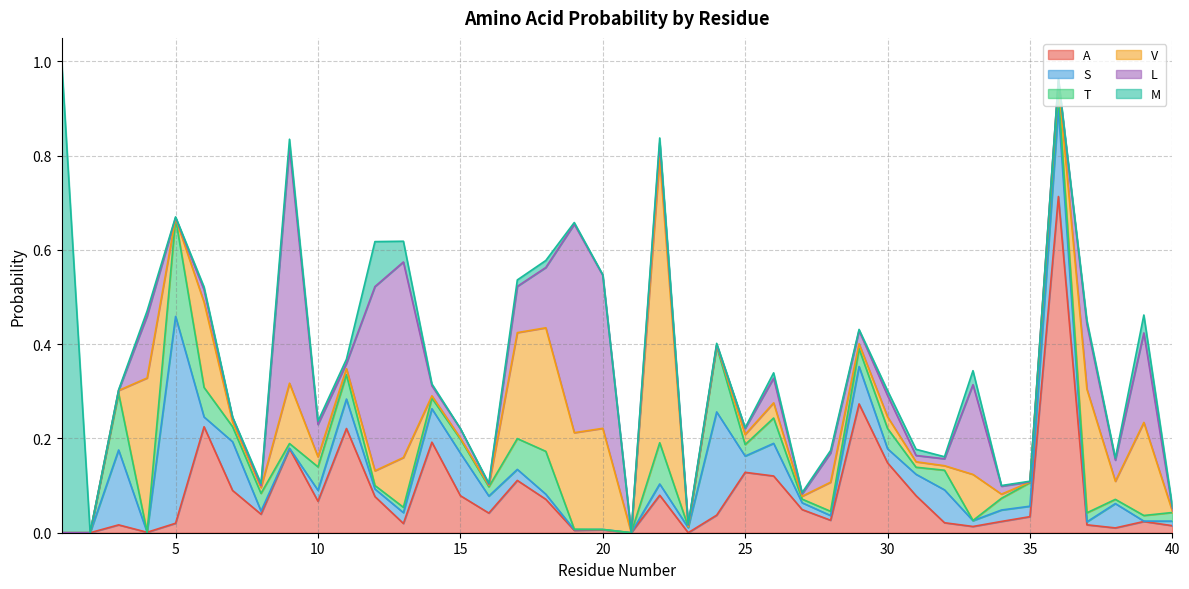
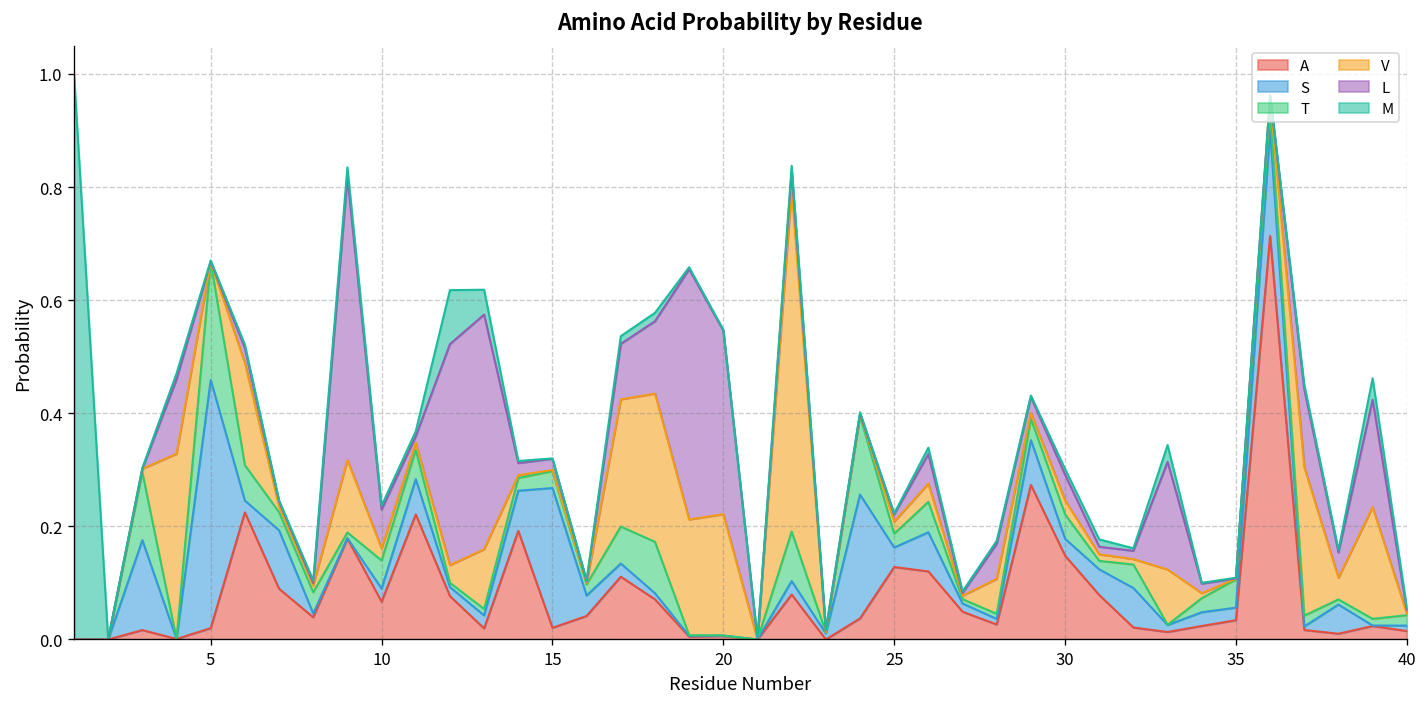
A, 15: 0.08 -> 0.02
S, 15: 0.09 -> 0.25
